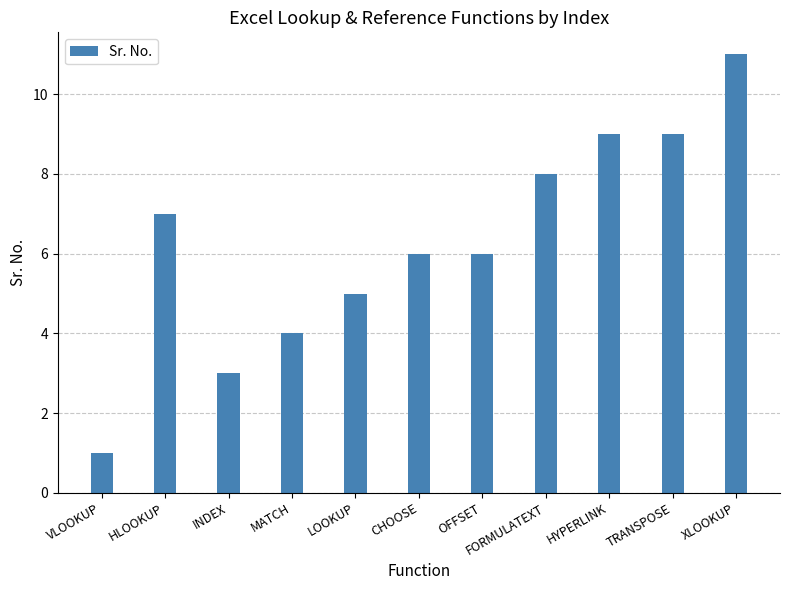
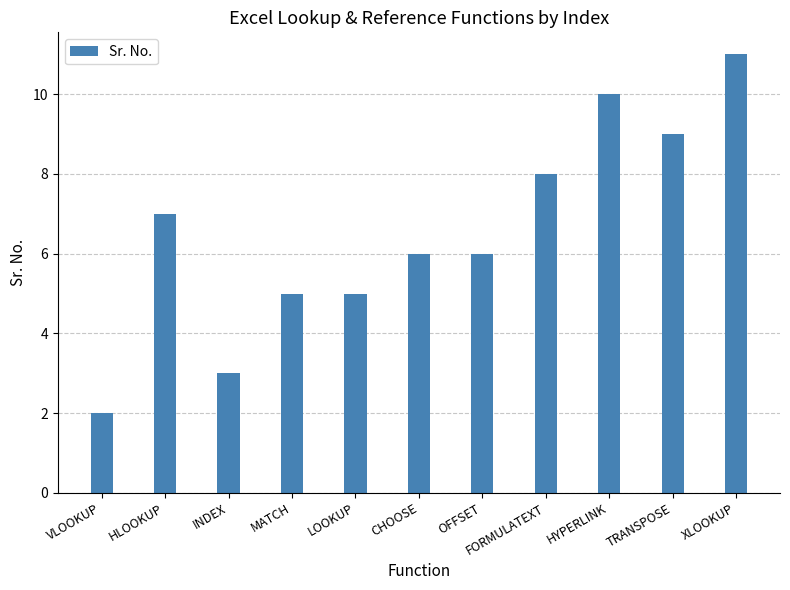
VLOOKUP: 1 -> 2
MATCH: 4 -> 5
HYPERLINK: 9 -> 10
